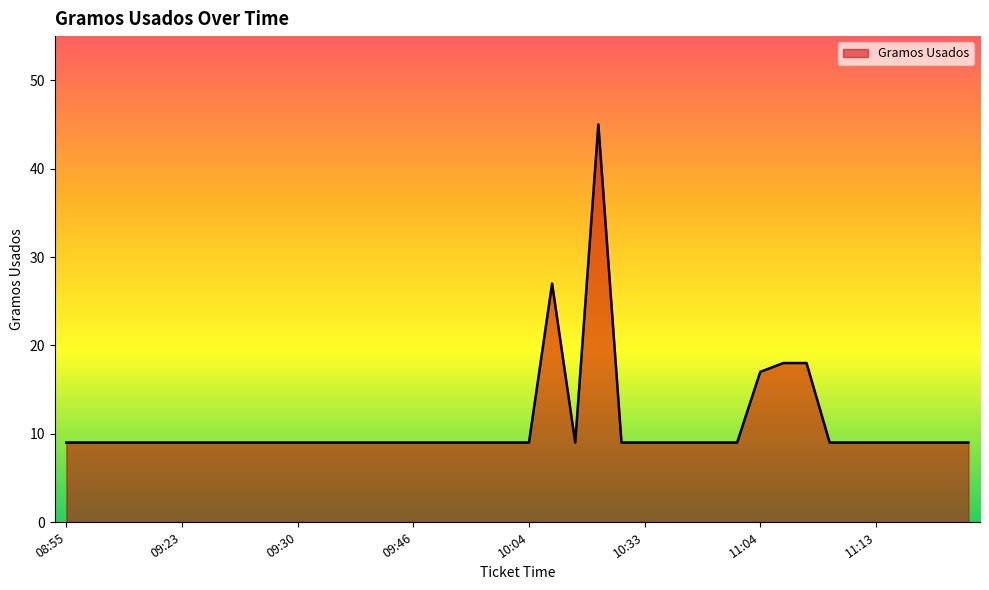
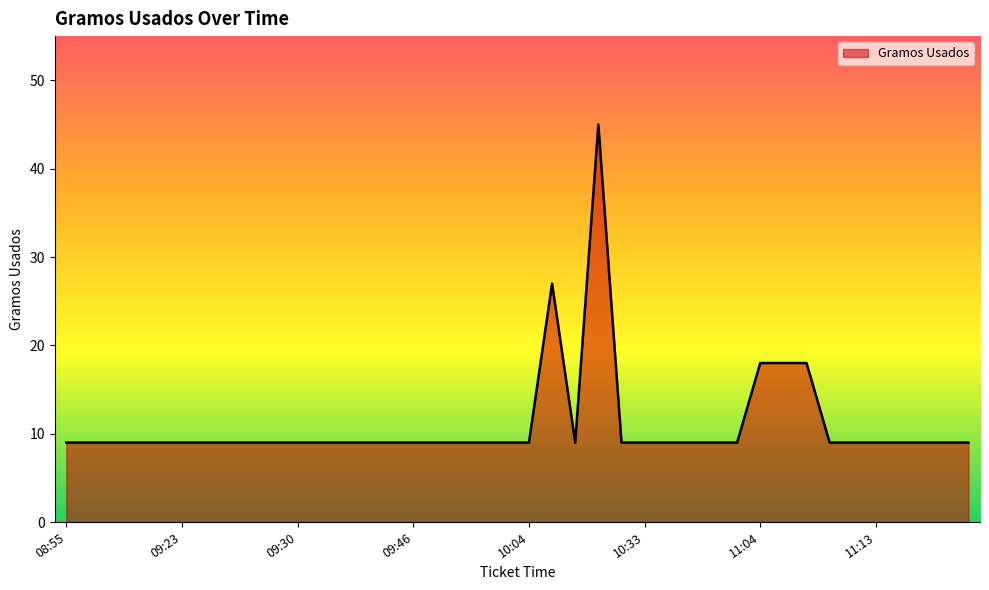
11:04: 17 -> 18
